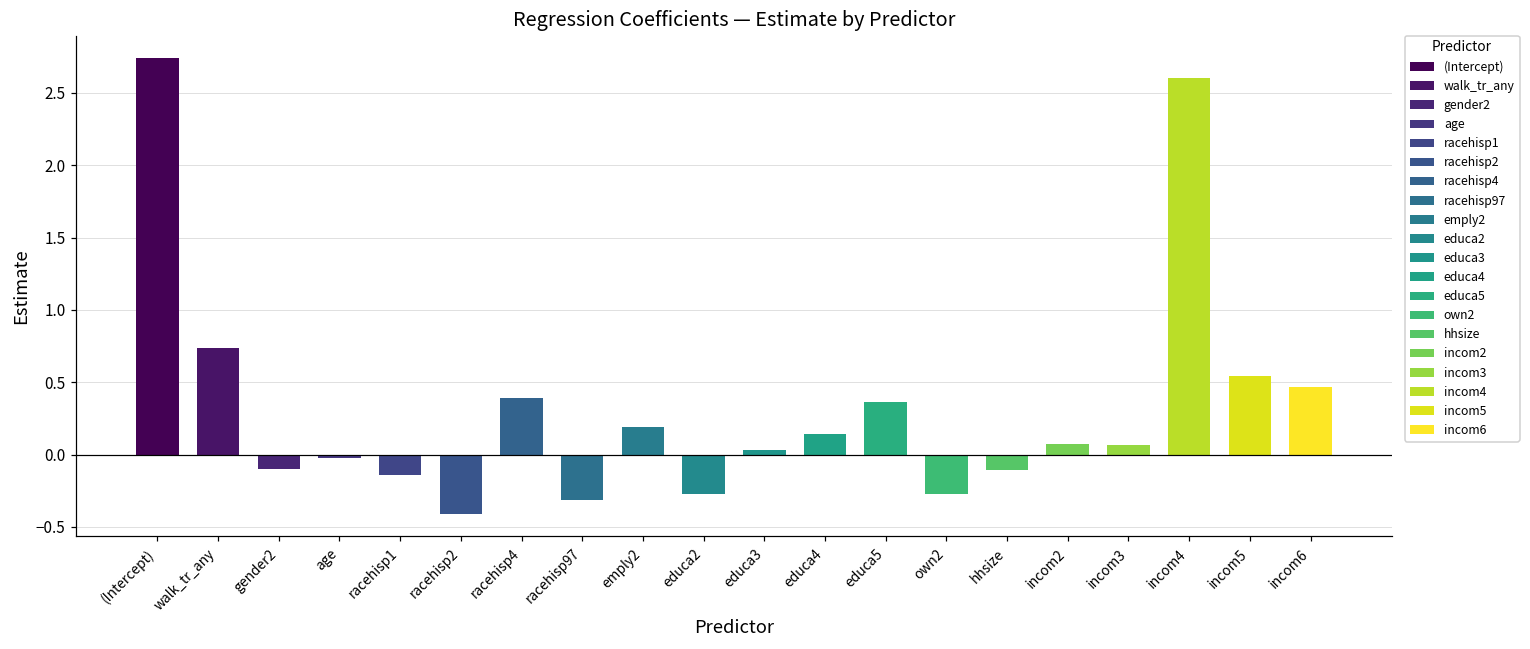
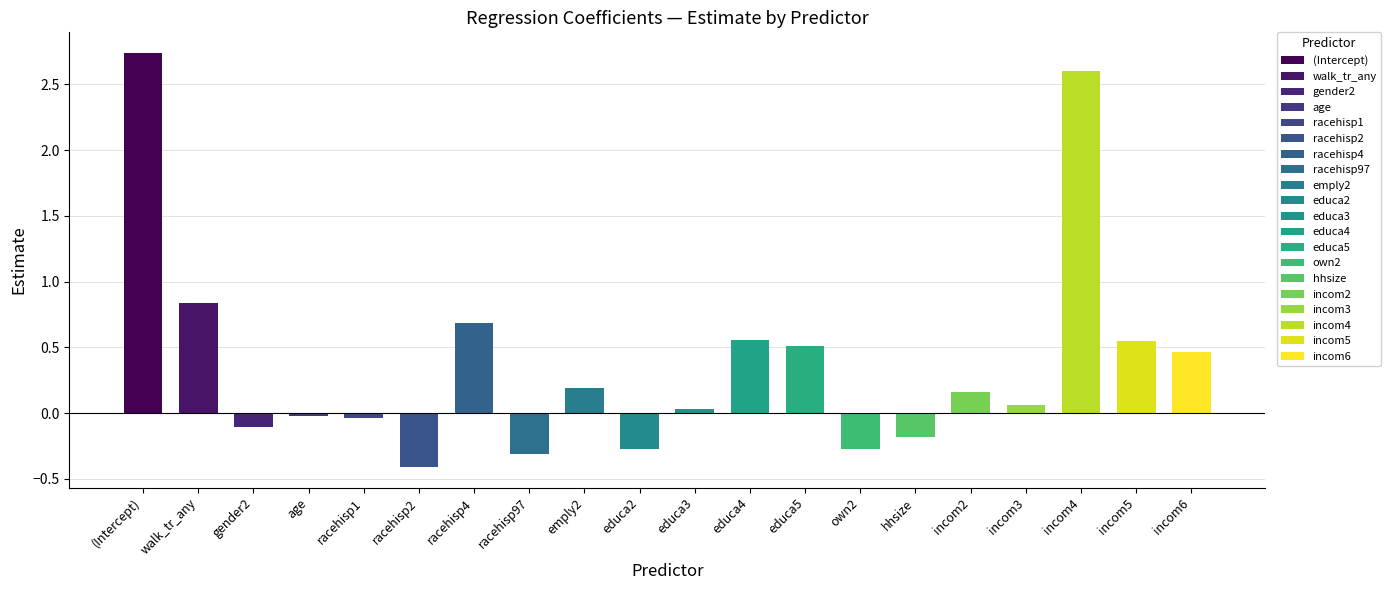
walk_tr_any: 0.74 -> 0.84
racehisp1: -0.14 -> -0.03
racehisp4: 0.39 -> 0.68
educa4: 0.14 -> 0.56
educa5: 0.36 -> 0.51
hhsize: -0.11 -> -0.18
incom2: 0.08 -> 0.16
